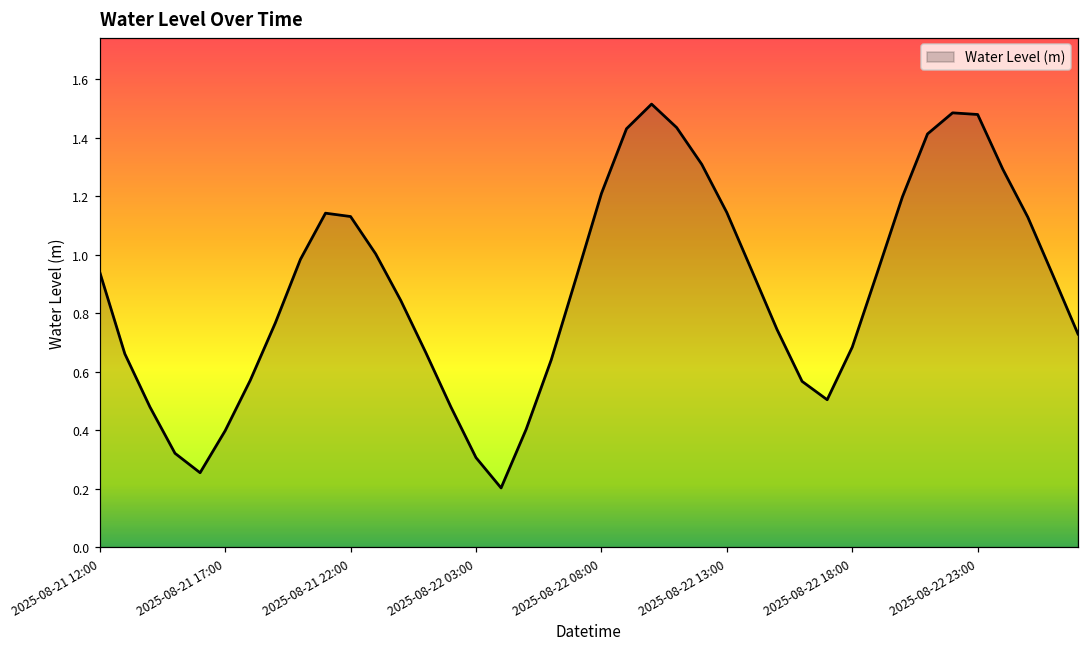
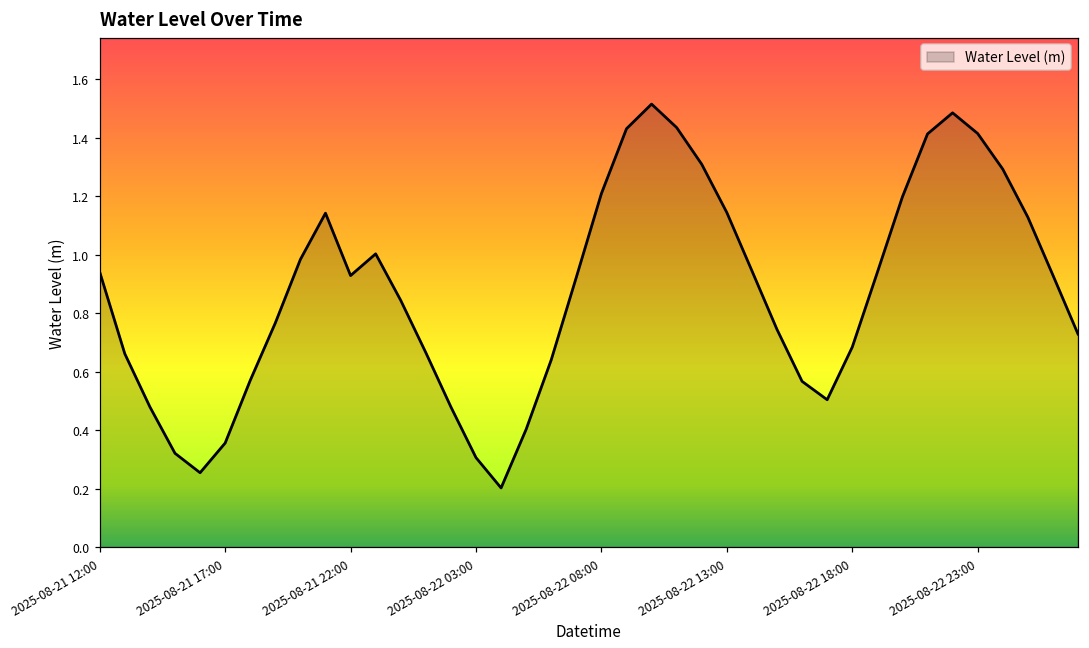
2025-08-21 17:00: 0.40 -> 0.36
2025-08-21 22:00: 1.13 -> 0.93
2025-08-22 23:00: 1.48 -> 1.41
